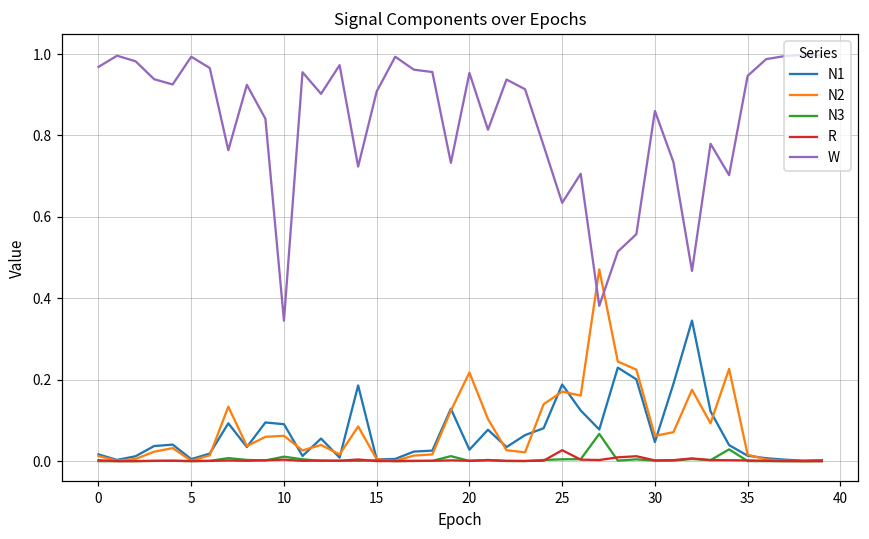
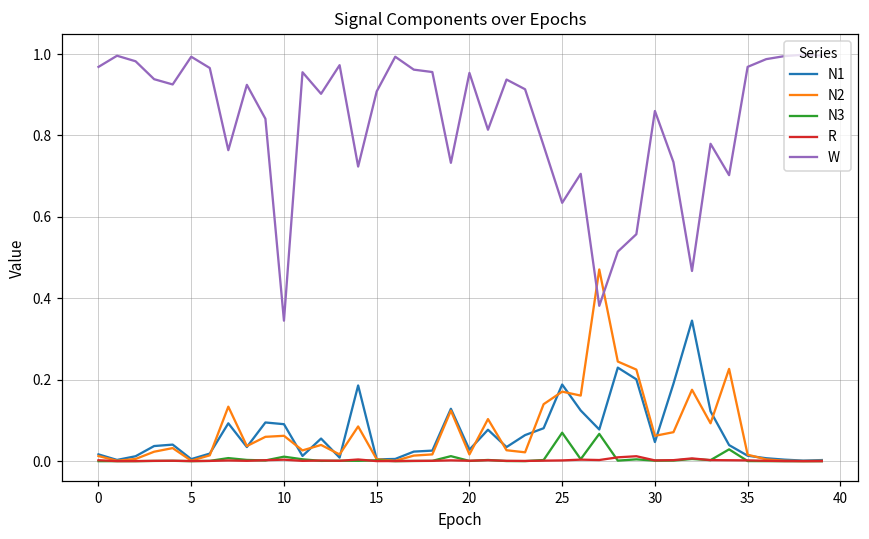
N2, 20: 0.22 -> 0.02
N3, 25: 0.00 -> 0.07
R, 25: 0.03 -> 0.00
W, 35: 0.95 -> 0.97
